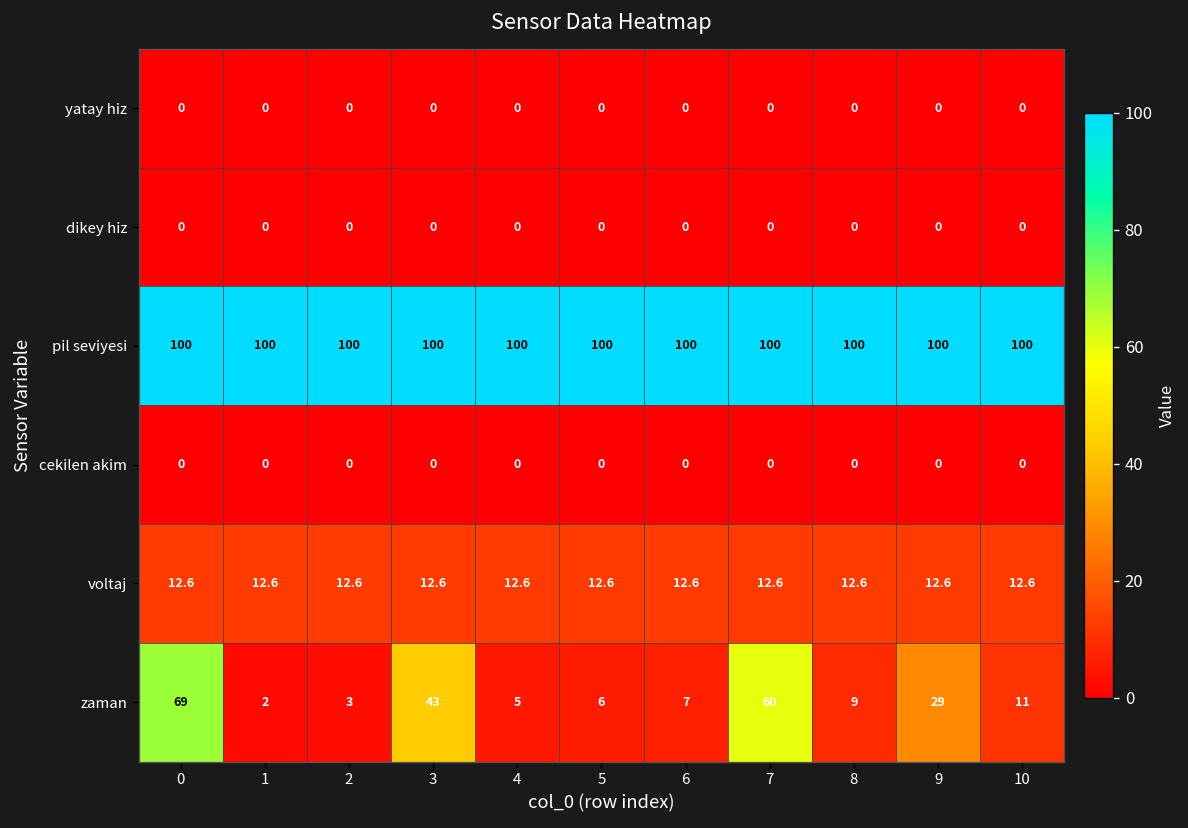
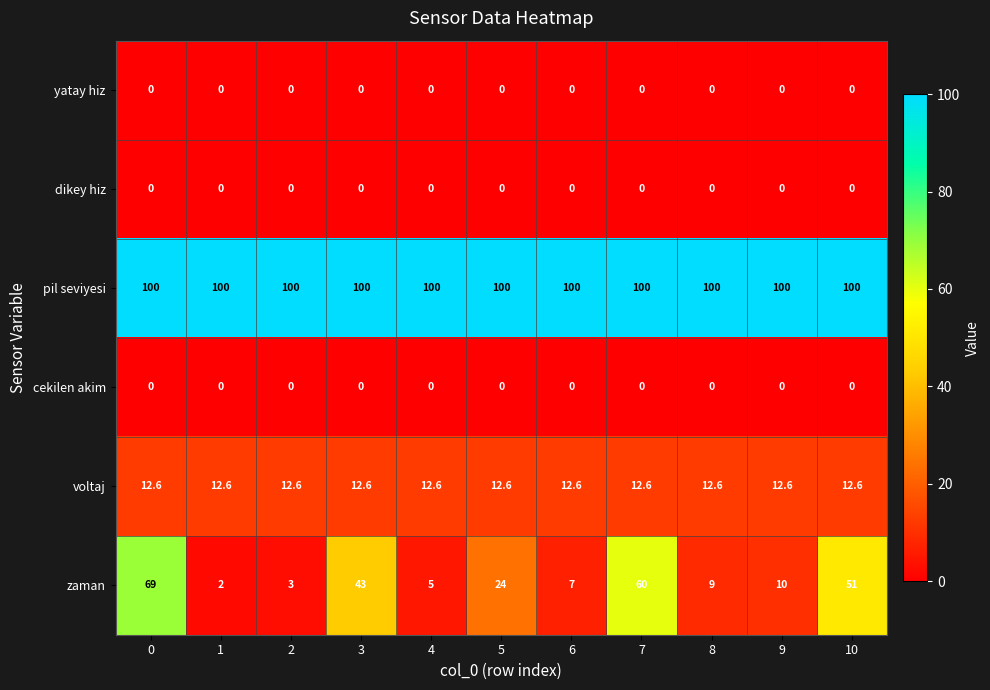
zaman, 5: 6 -> 24
zaman, 9: 29 -> 10
zaman, 10: 11 -> 51
